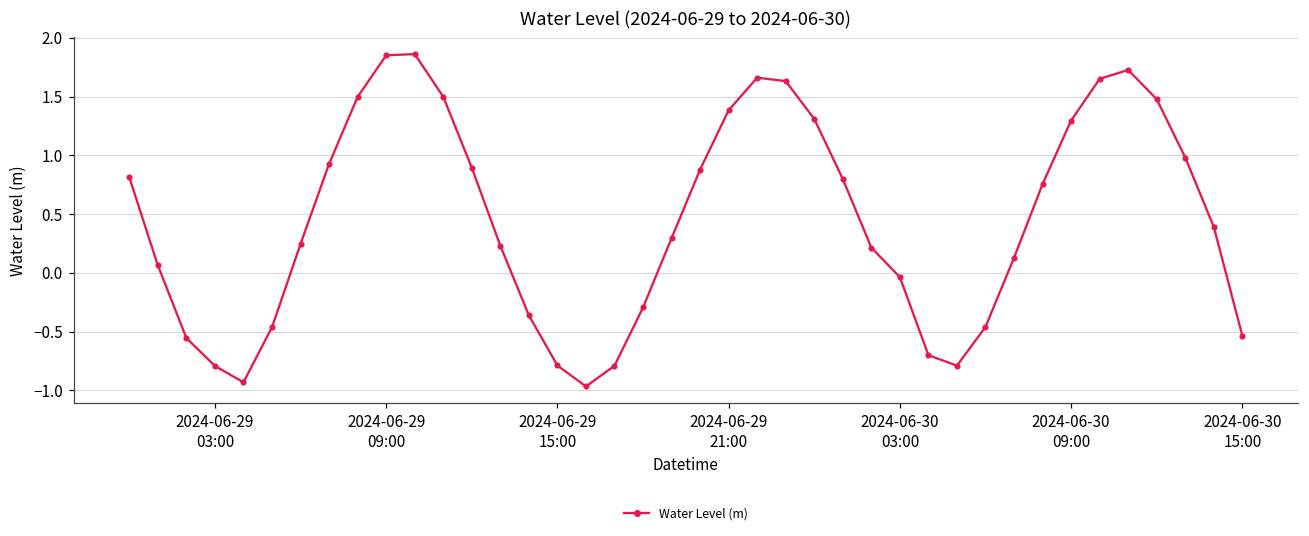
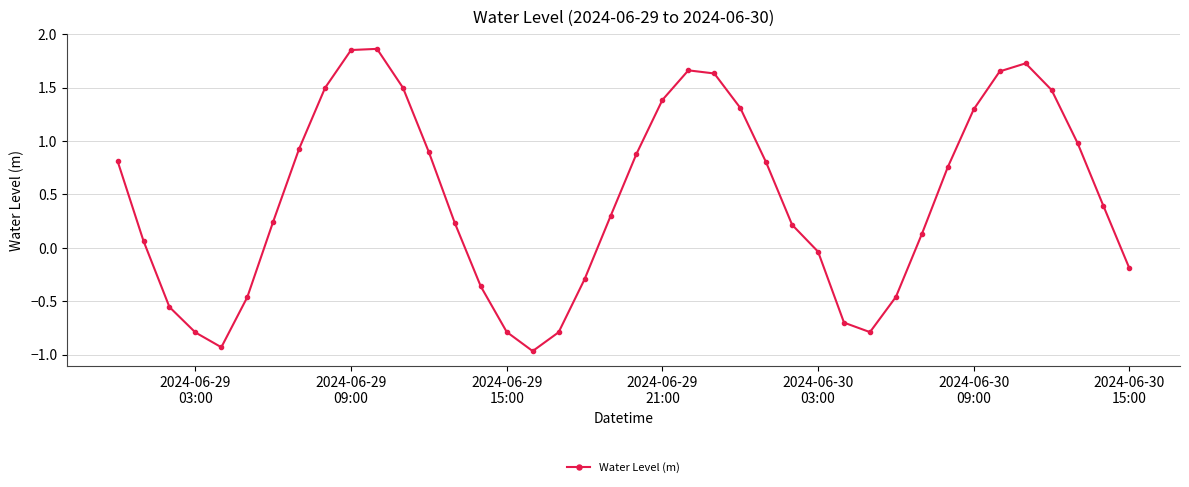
2024-06-30 15:00: -0.54 -> -0.19
